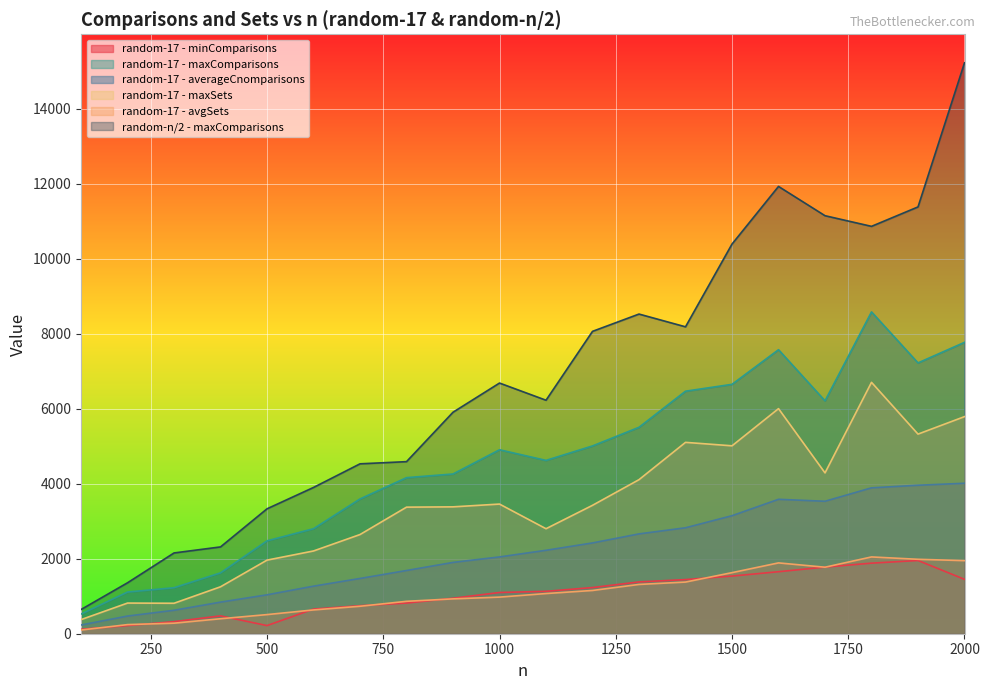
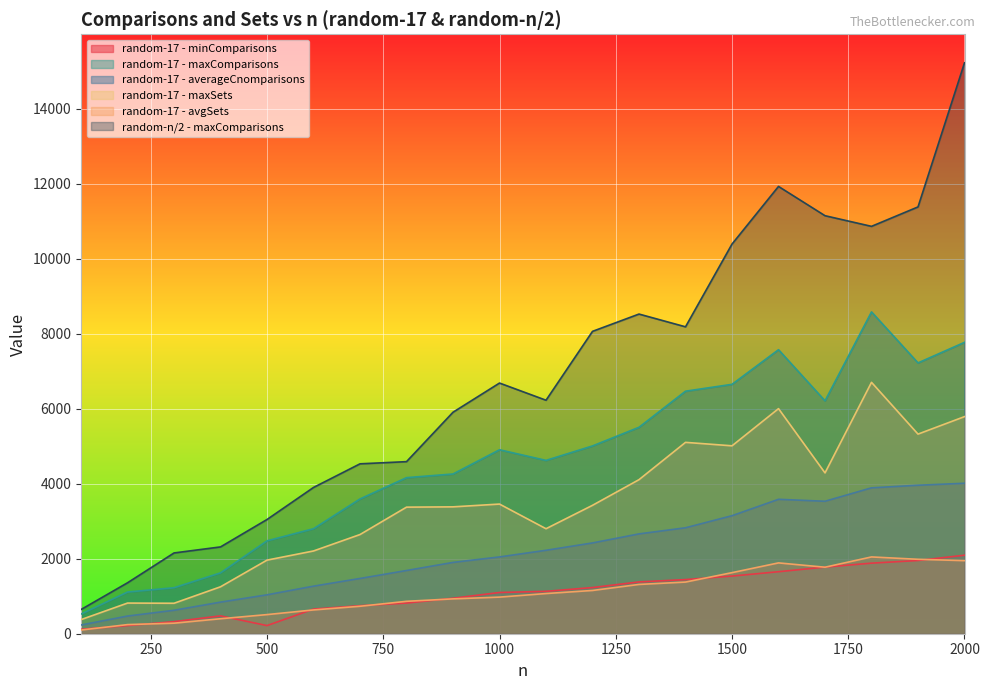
random-n/2 - maxComparisons, 500: 3300 -> 3000
random-17 - minComparisons, 2000: 1500 -> 2100
